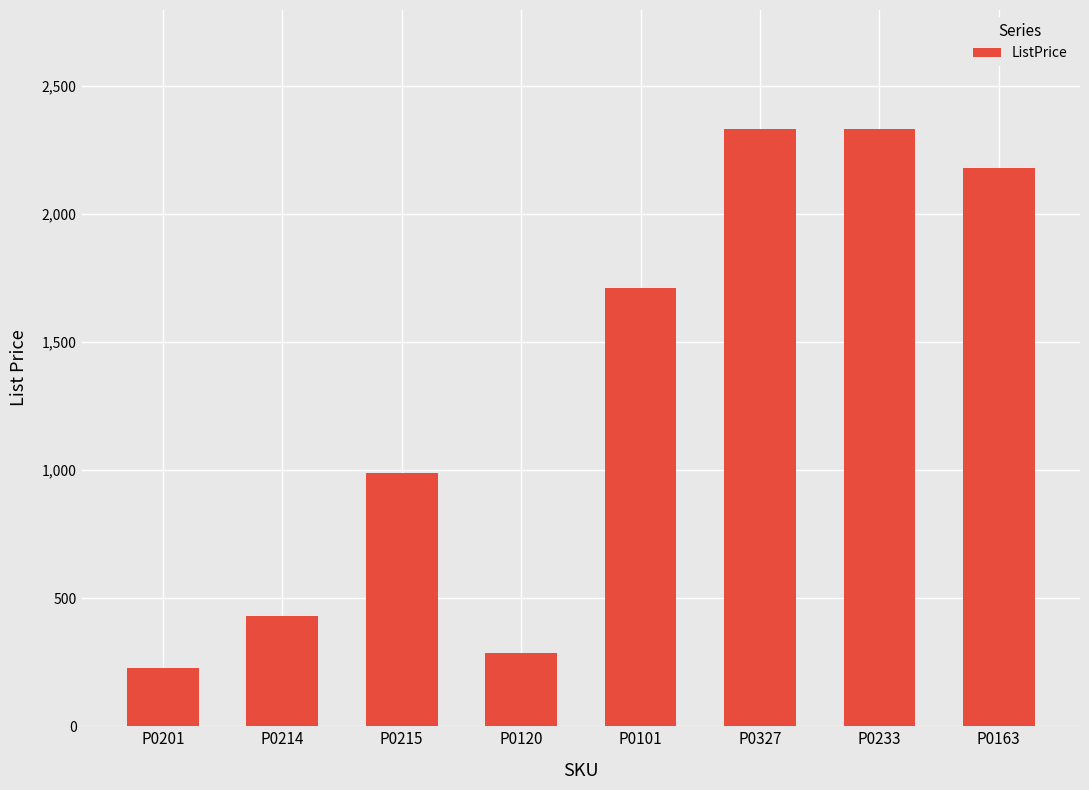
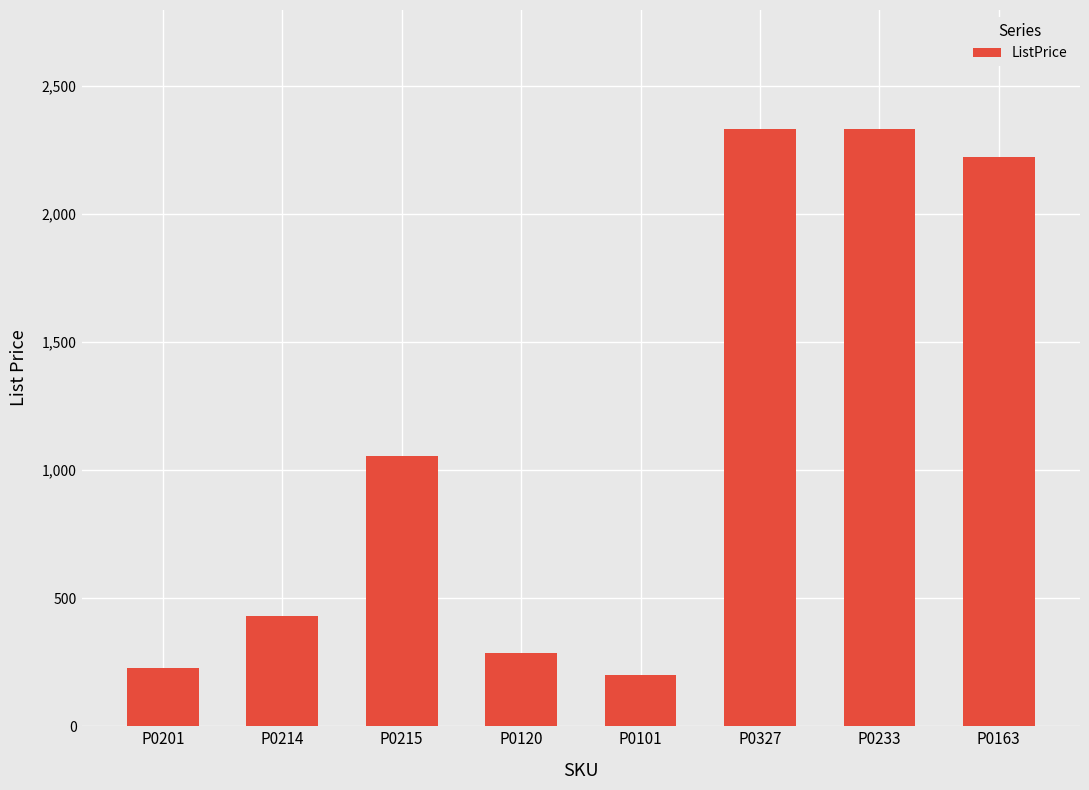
P0215: 990 -> 1,050
P0101: 1,710 -> 200
P0163: 2,180 -> 2,220
